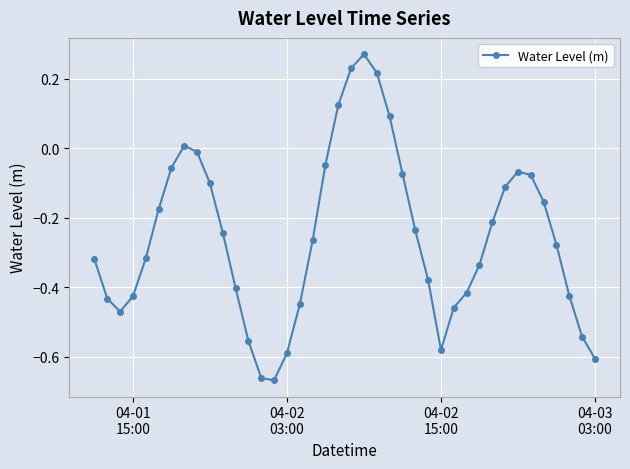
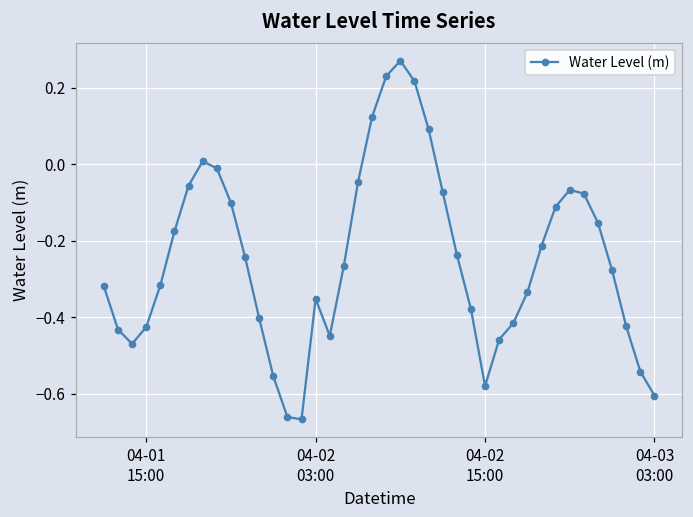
04-02 03:00: -0.59 -> -0.35
